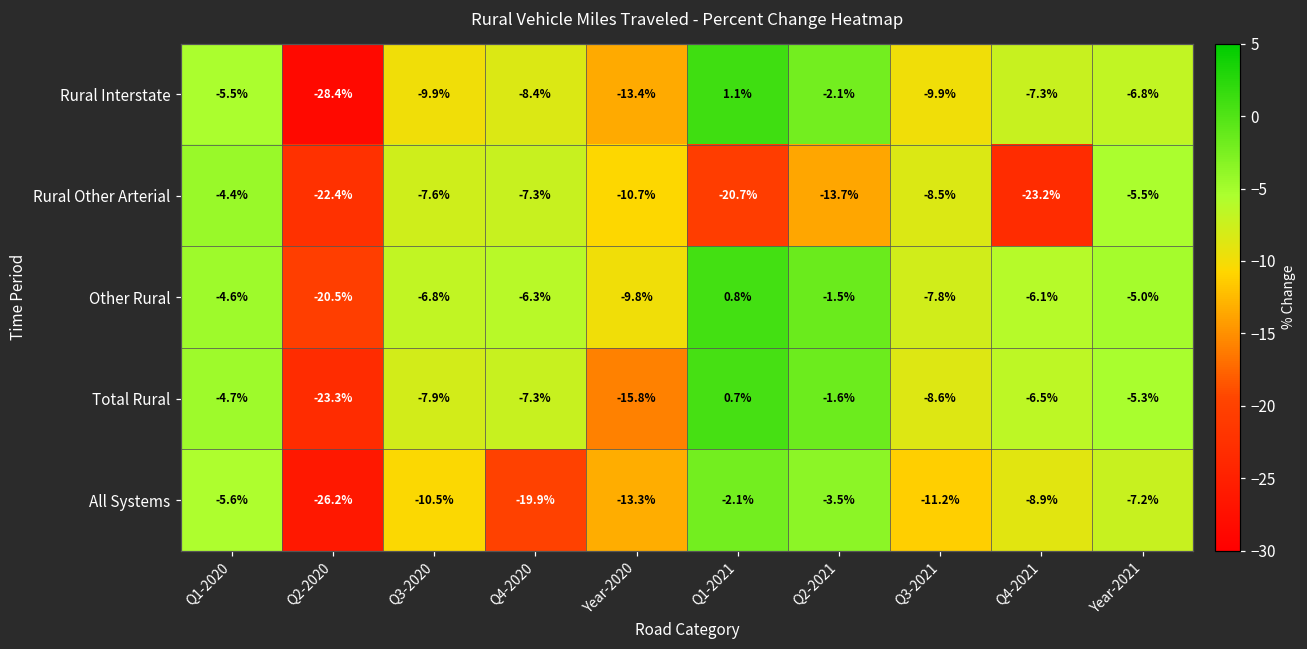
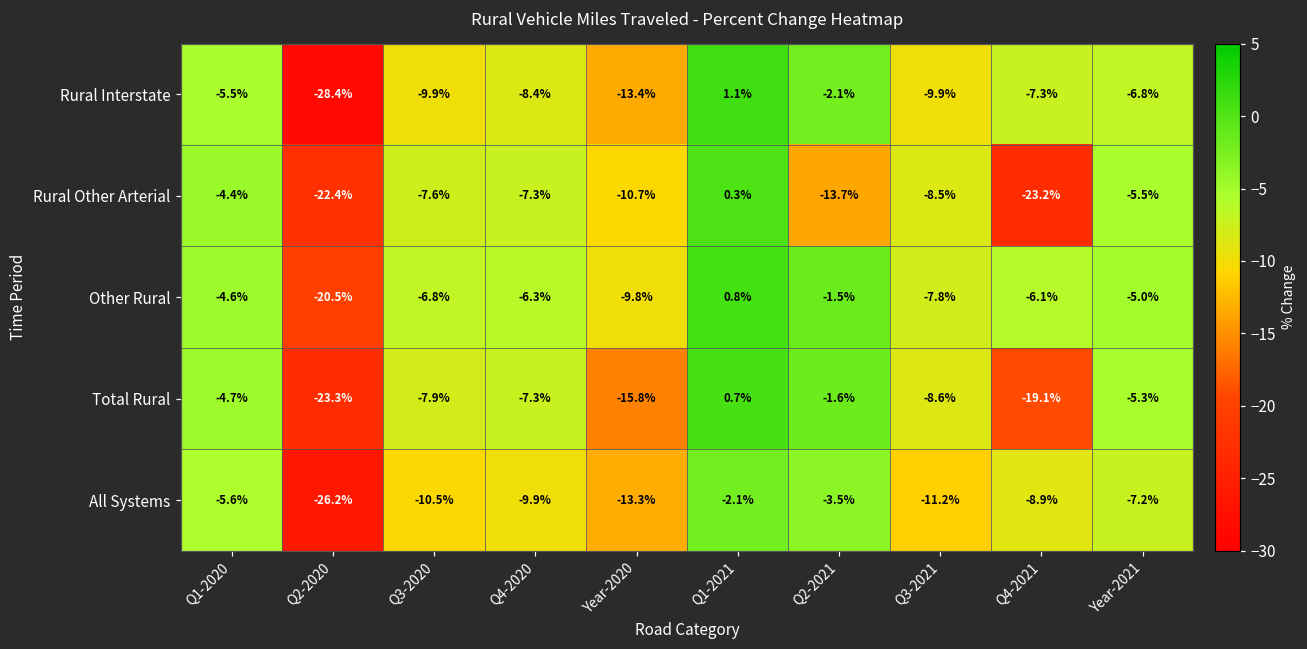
Rural Other Arterial, Q1-2021: -20.7% -> 0.3%
Total Rural, Q4-2021: -6.5% -> -19.1%
All Systems, Q4-2020: -19.9% -> -9.9%
